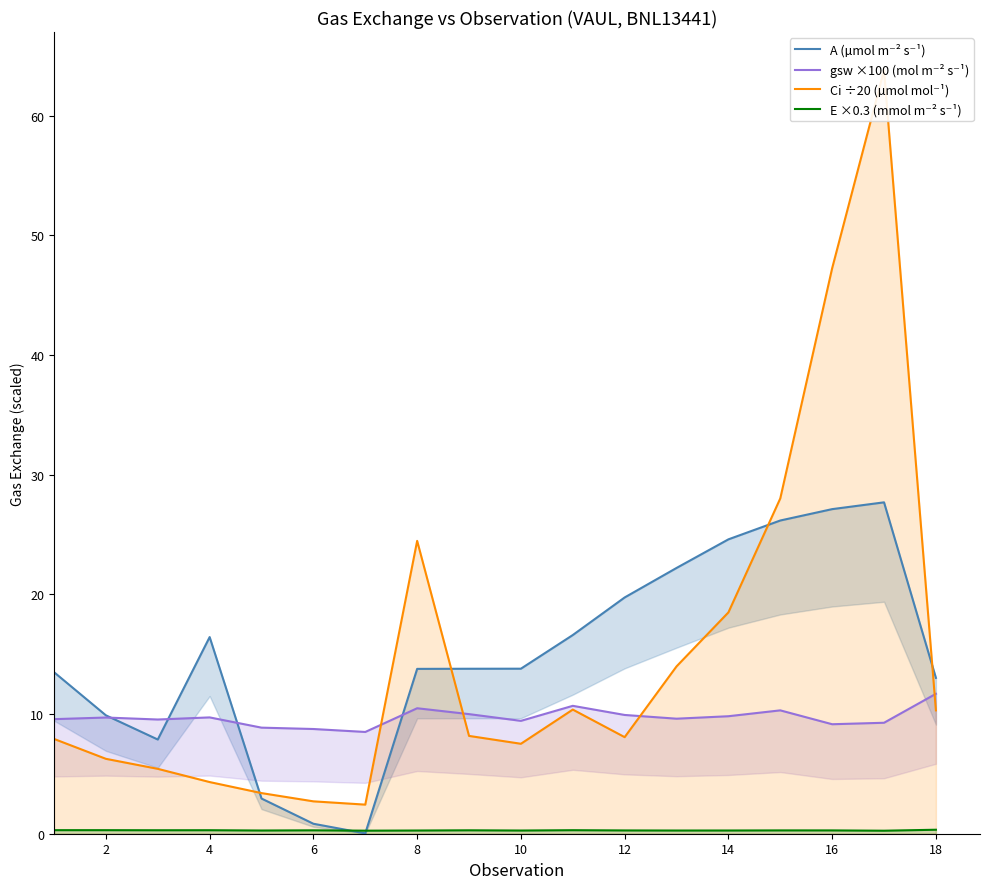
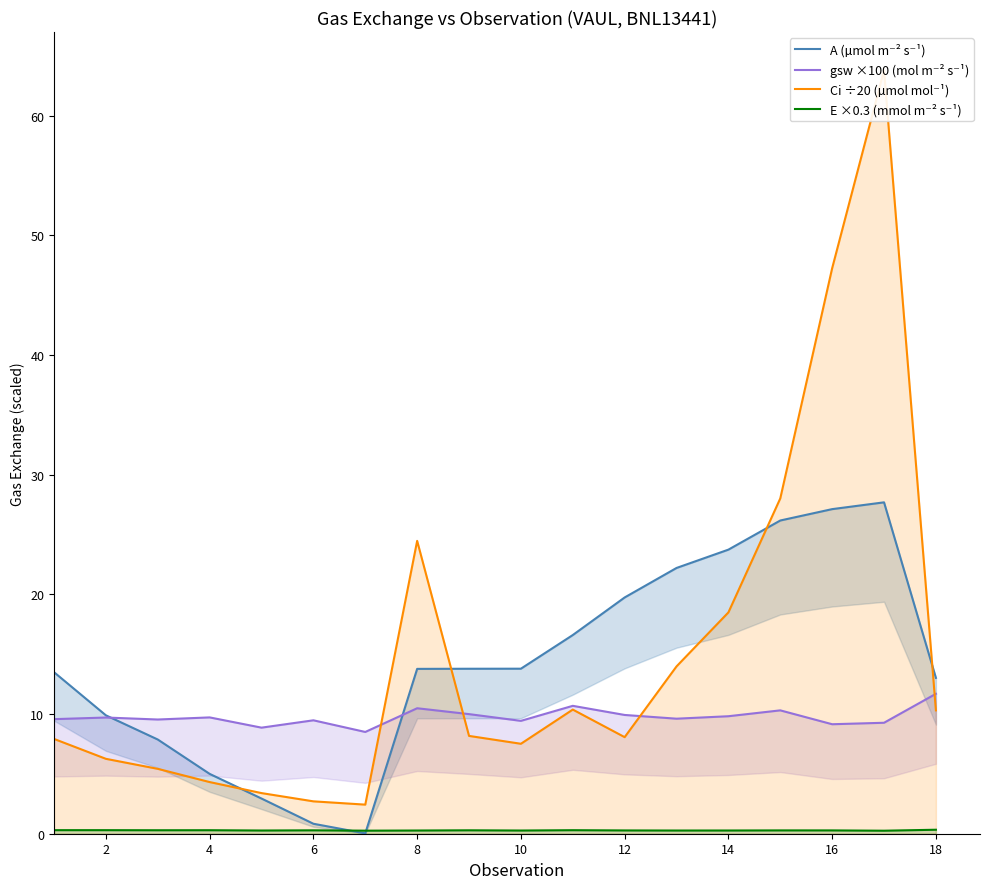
A (µmol m⁻² s⁻¹), 4: 16.4 -> 5.0
gsw ×100 (mol m⁻² s⁻¹), 6: 8.8 -> 9.5
A (µmol m⁻² s⁻¹), 14: 24.6 -> 23.7
